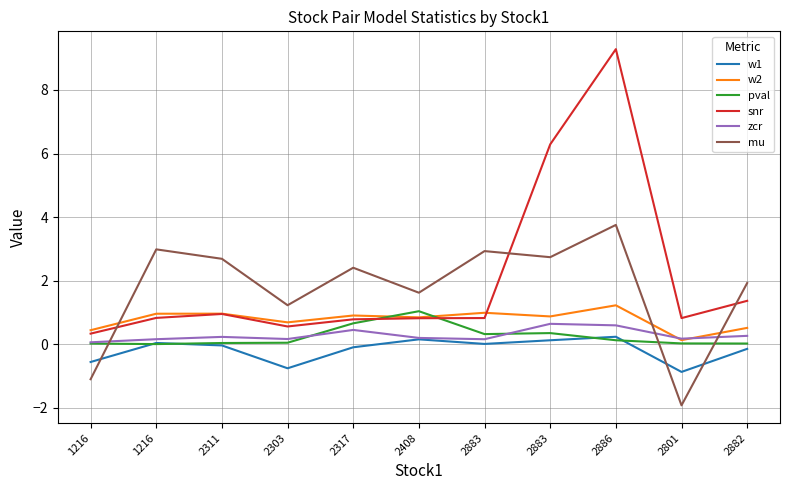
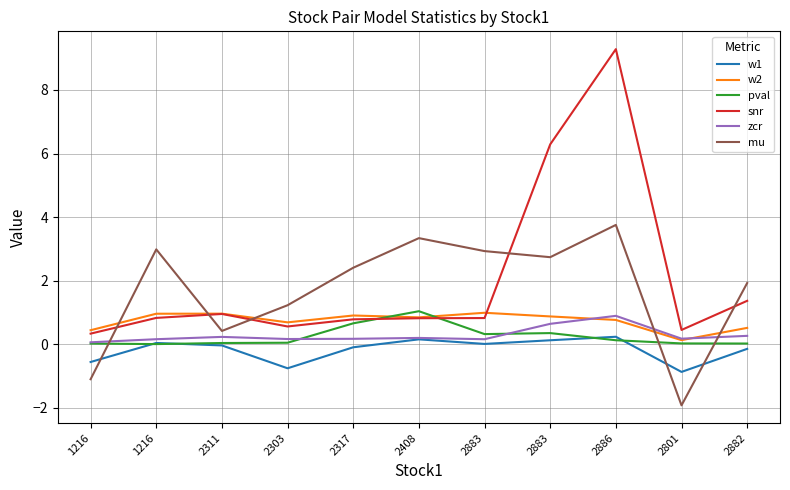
mu, 2311: 2.7 -> 0.4
zcr, 2317: 0.5 -> 0.2
mu, 2408: 1.6 -> 3.3
w2, 2886: 1.2 -> 0.8
zcr, 2886: 0.6 -> 0.9
snr, 2801: 0.8 -> 0.4
